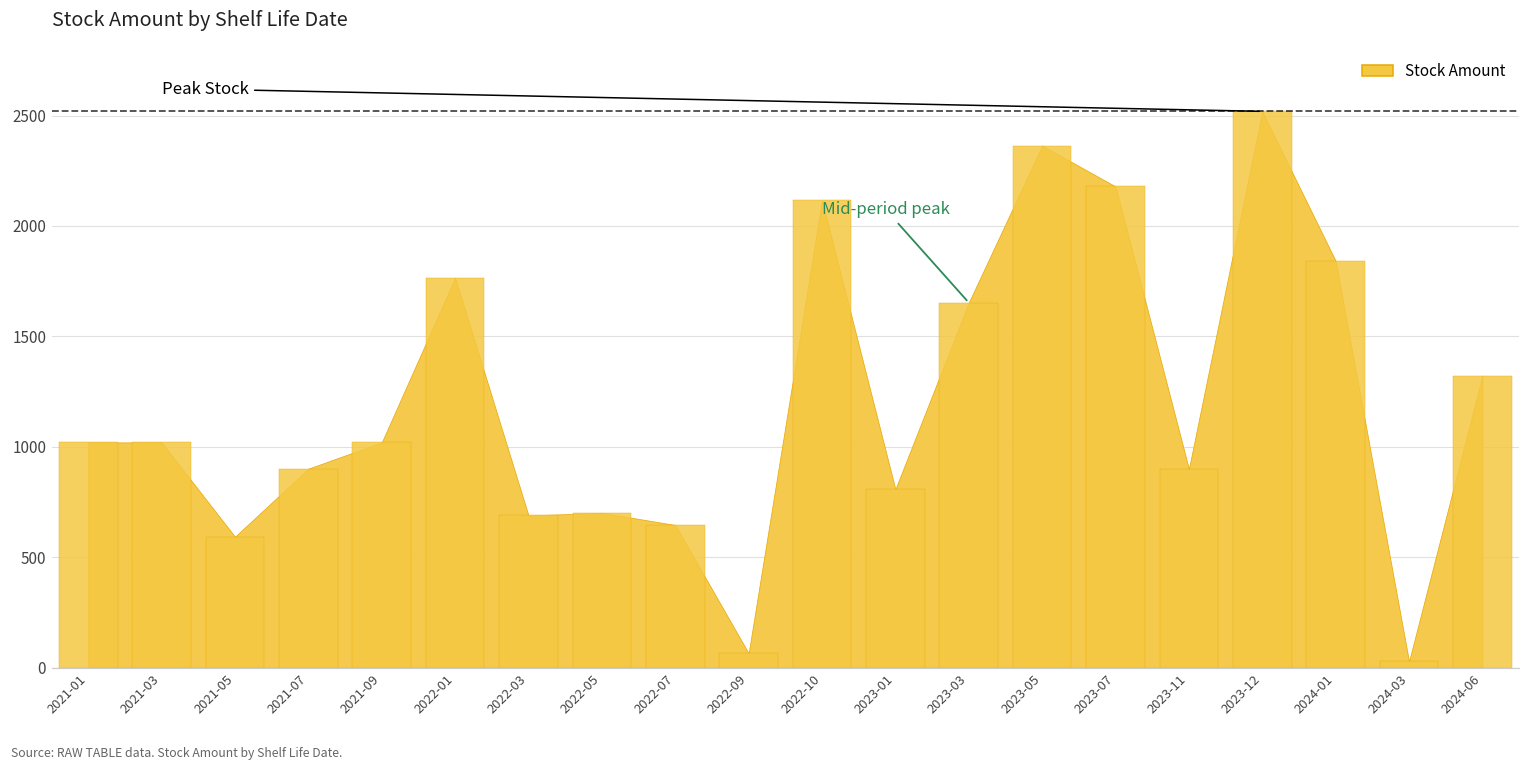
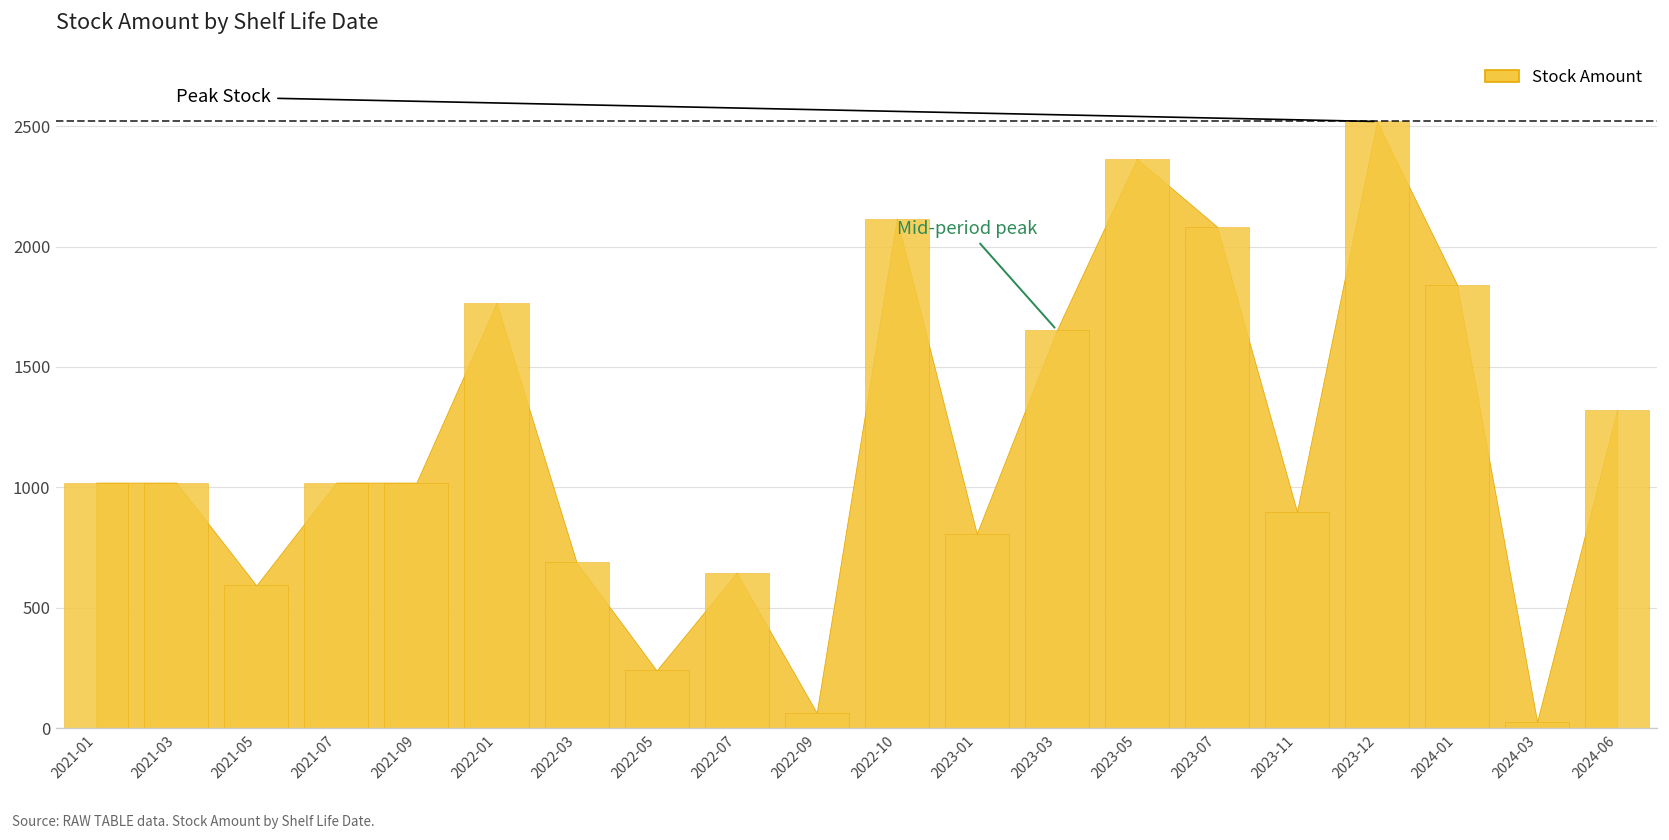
2021-07: 900 -> 1020
2022-05: 700 -> 240
2023-07: 2180 -> 2080
